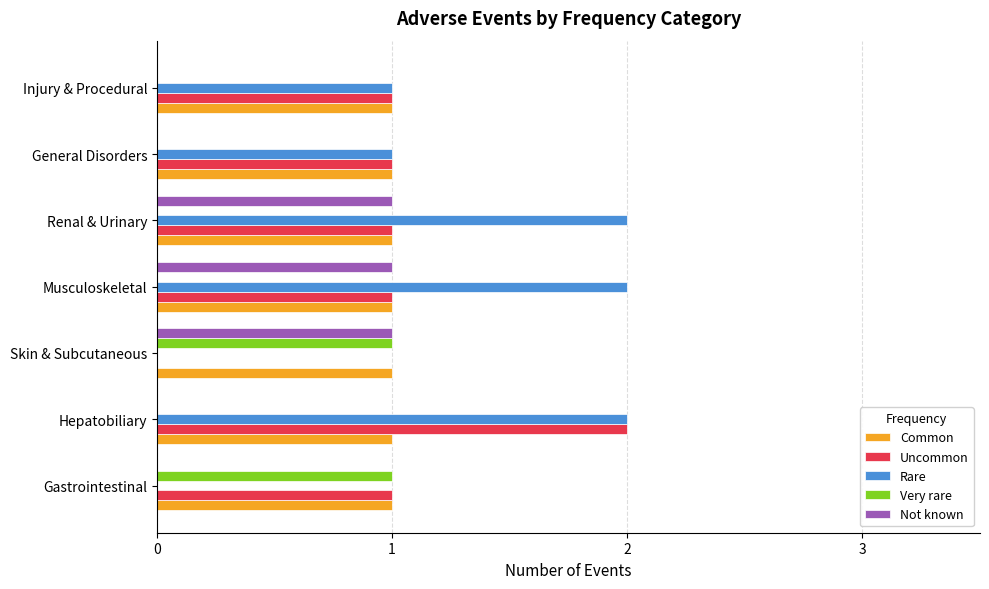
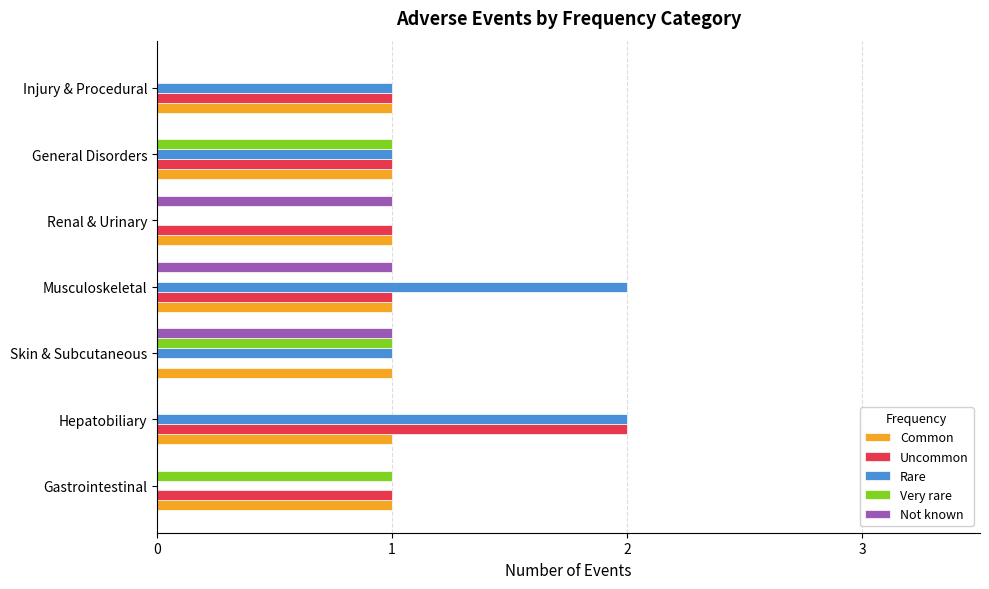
Very rare, General Disorders: 0 -> 1
Rare, Renal & Urinary: 2 -> 0
Rare, Skin & Subcutaneous: 0 -> 1
